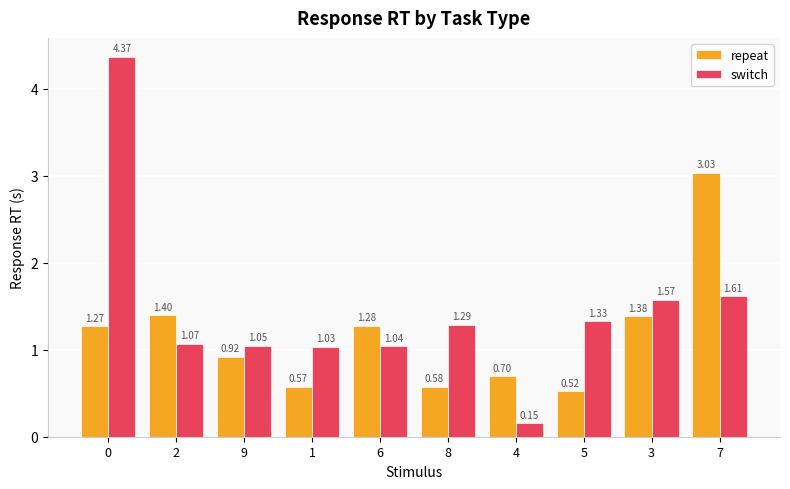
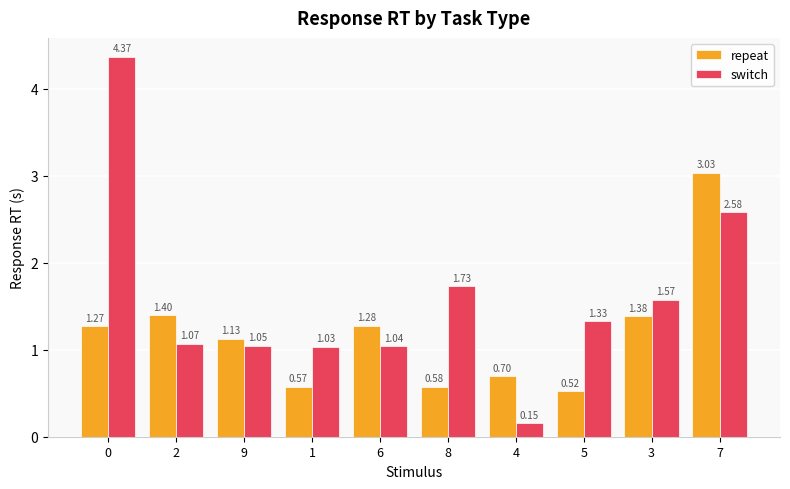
repeat, 9: 0.92 -> 1.13
switch, 8: 1.29 -> 1.73
switch, 7: 1.61 -> 2.58
